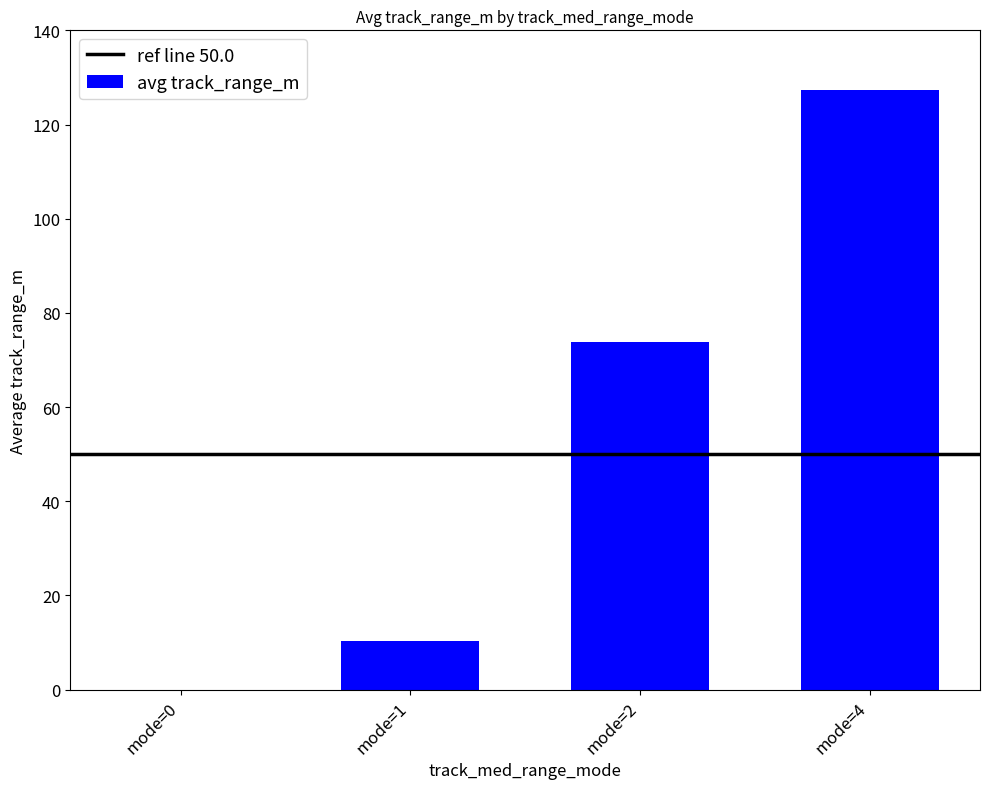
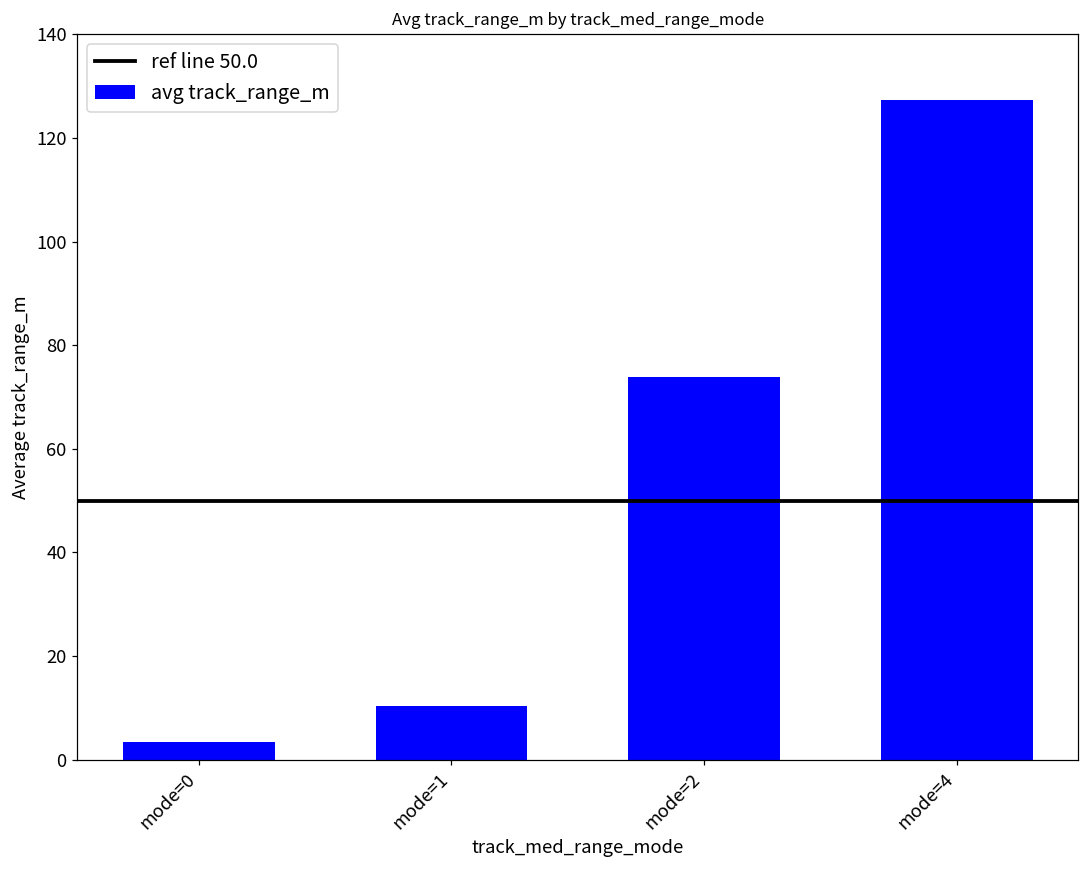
mode=0: 0 -> 4
